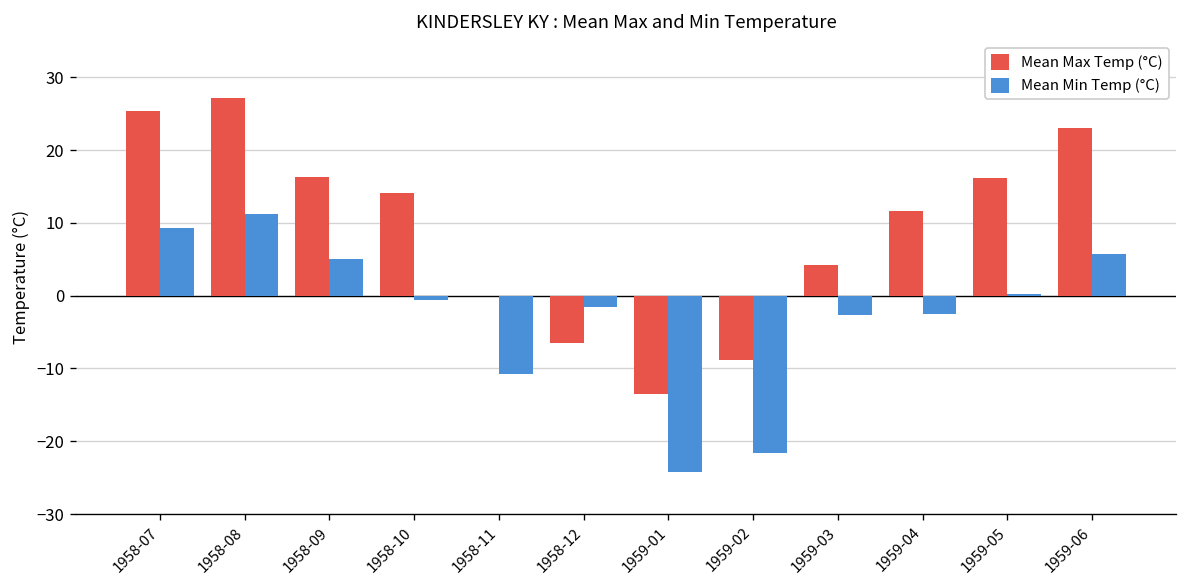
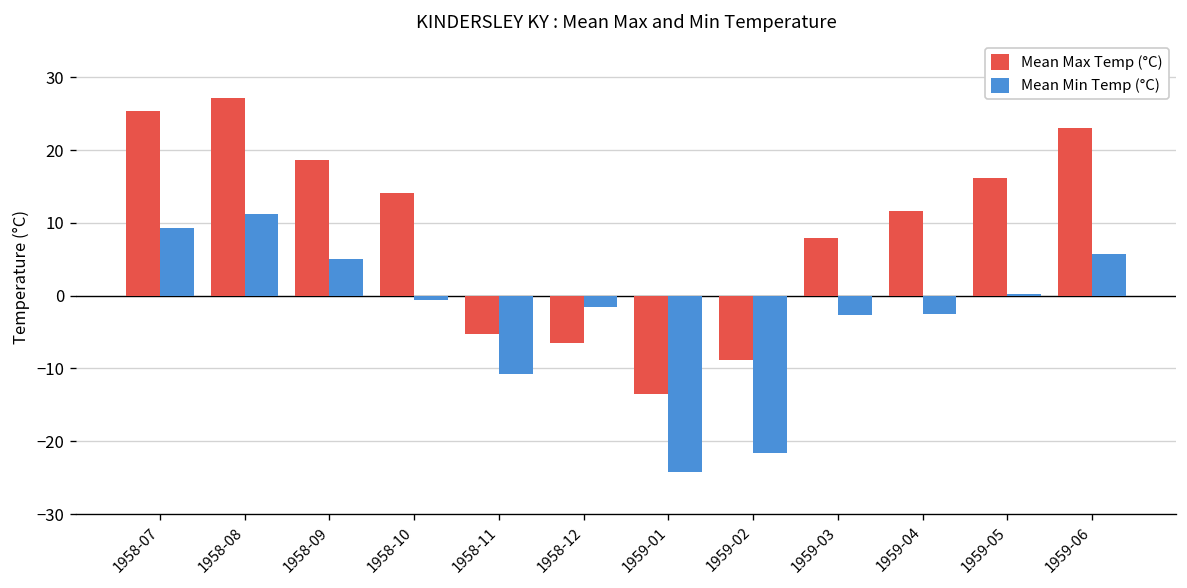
Mean Max Temp (°C), 1958-09: 16 -> 19
Mean Max Temp (°C), 1958-11: 0 -> -5
Mean Max Temp (°C), 1959-03: 4 -> 8
